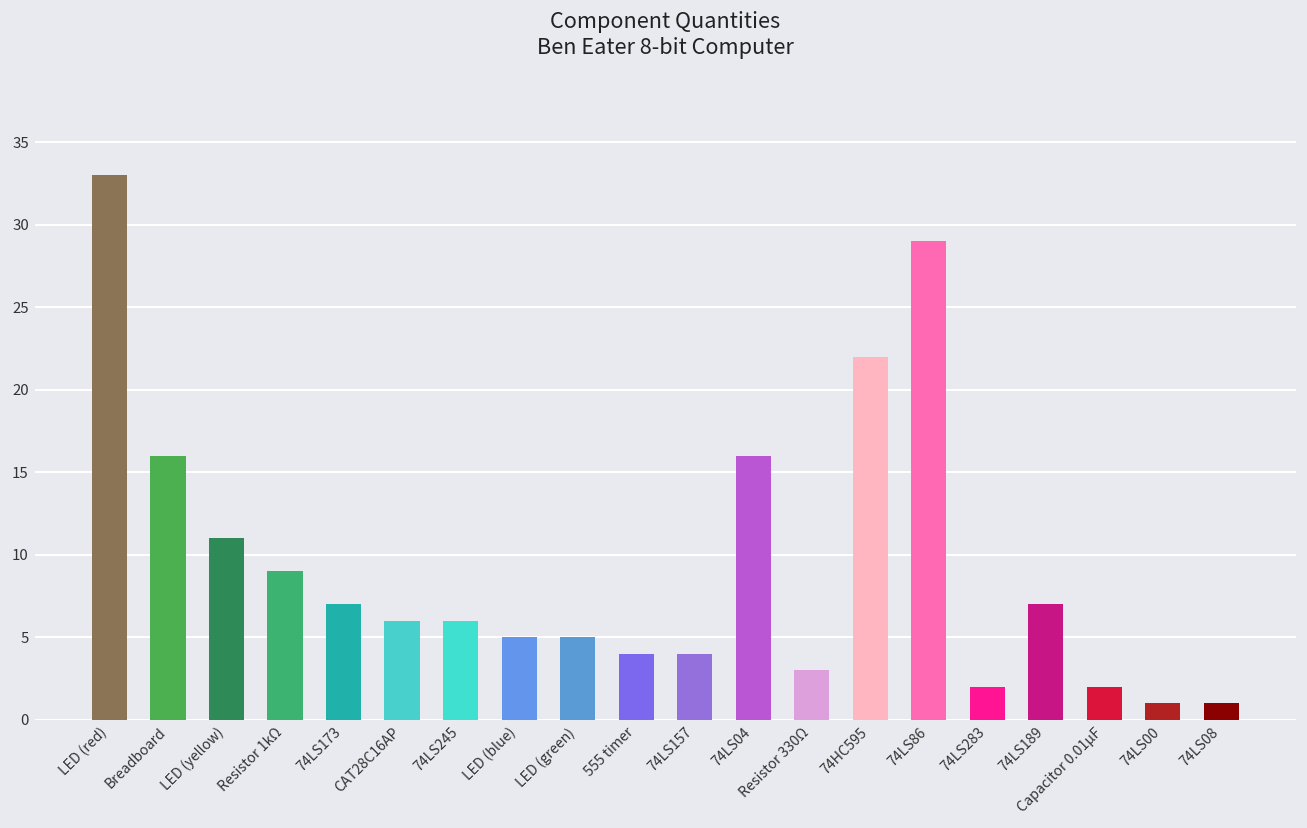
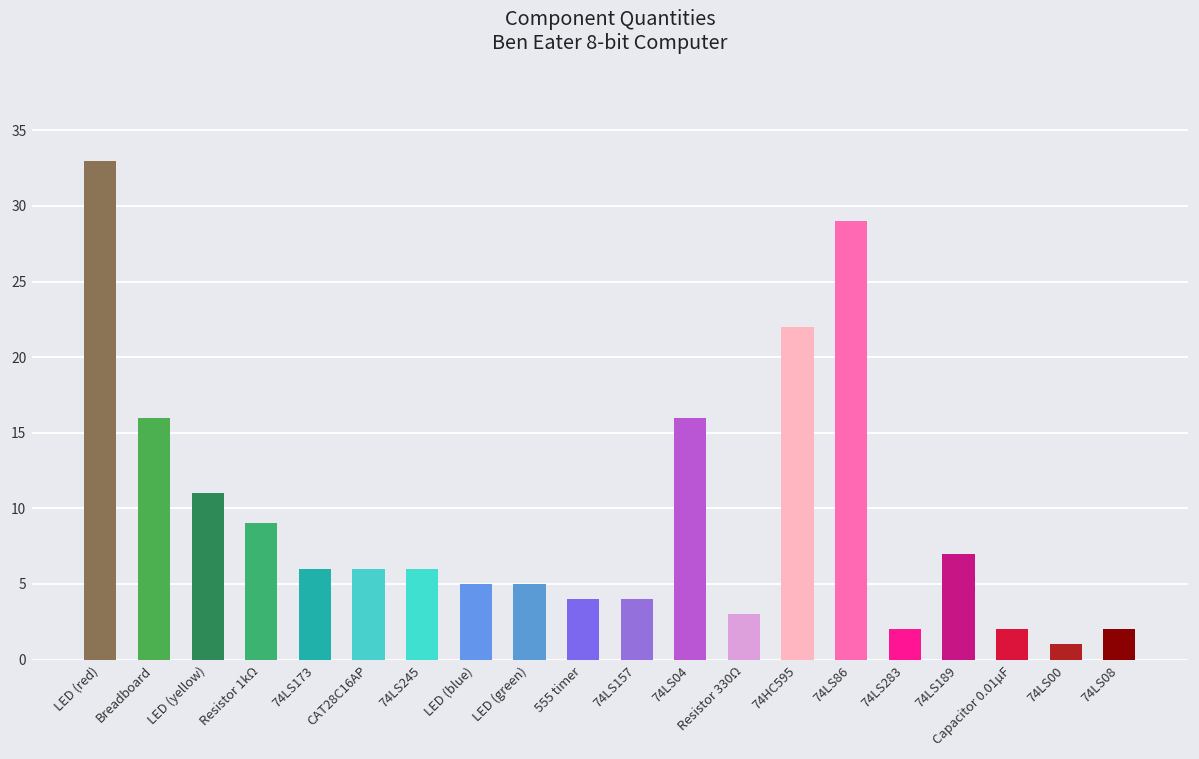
74LS173: 7 -> 6
74LS08: 1 -> 2
